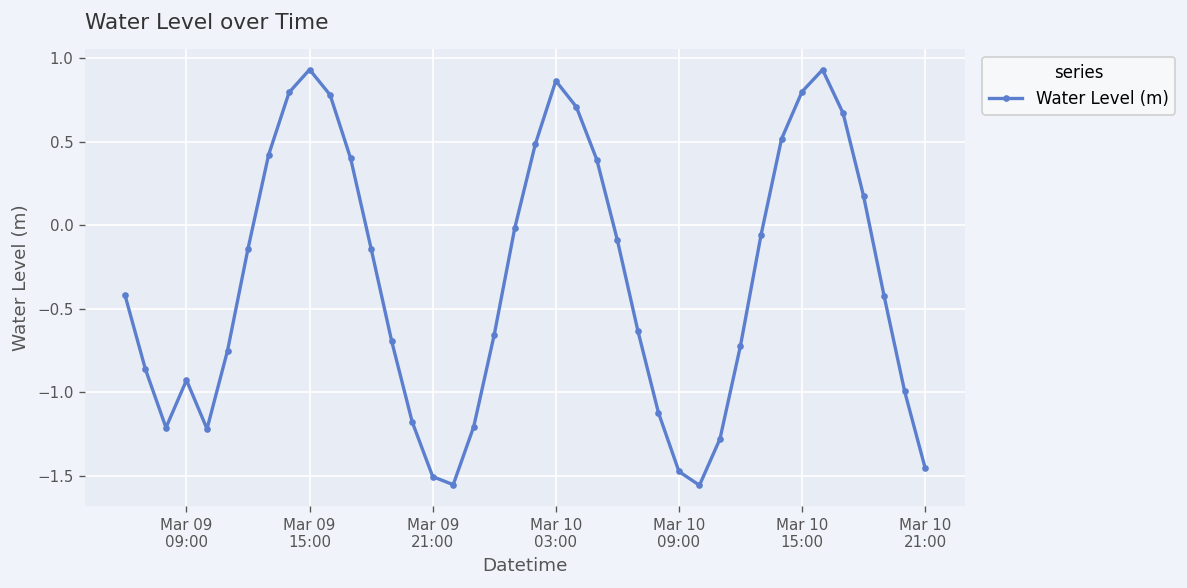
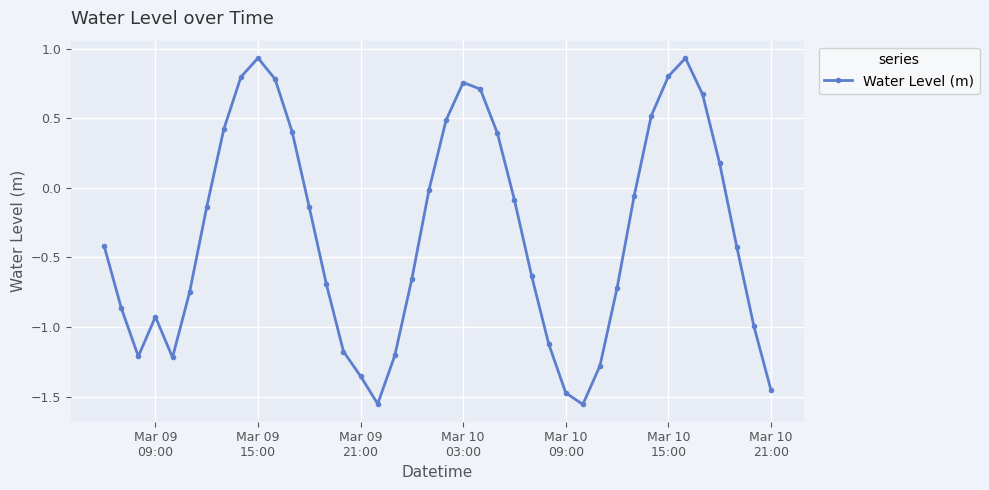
Mar 09 21:00: -1.50 -> -1.35
Mar 10 03:00: 0.86 -> 0.76
